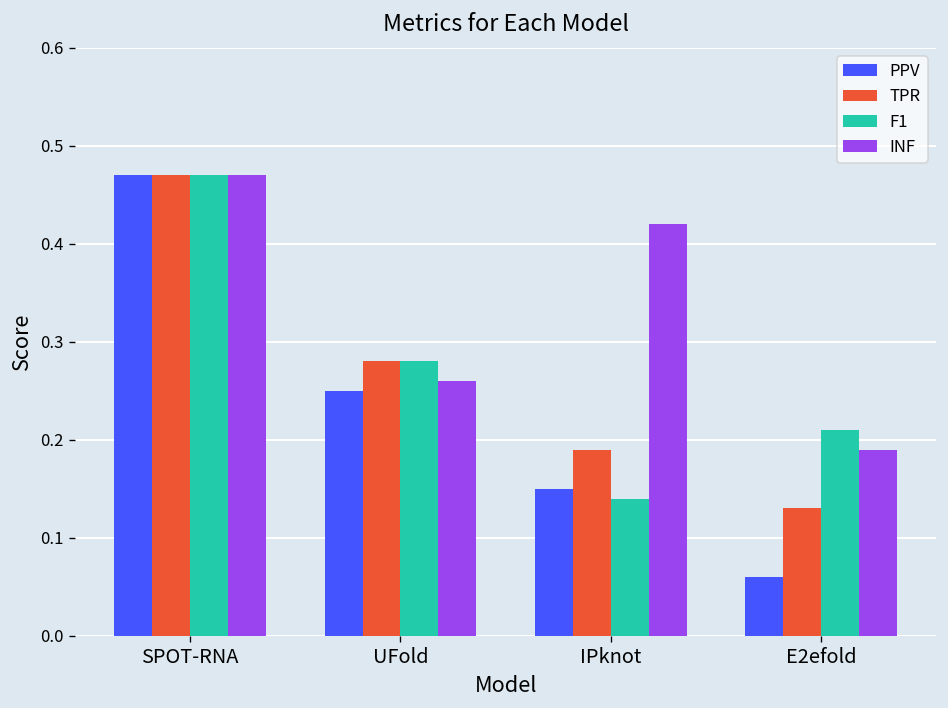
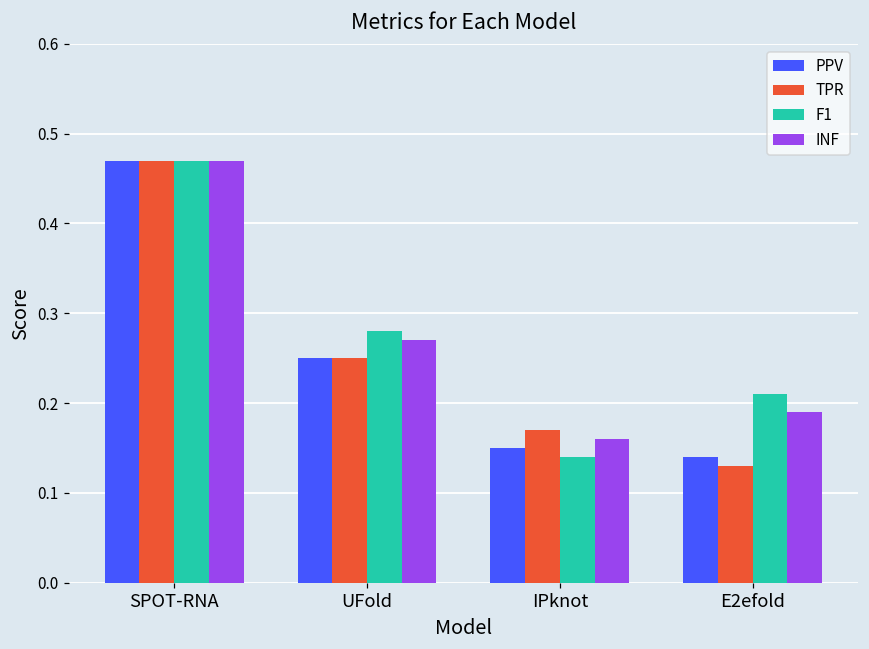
TPR, UFold: 0.28 -> 0.25
INF, UFold: 0.26 -> 0.27
TPR, IPknot: 0.19 -> 0.17
INF, IPknot: 0.42 -> 0.16
PPV, E2efold: 0.06 -> 0.14
